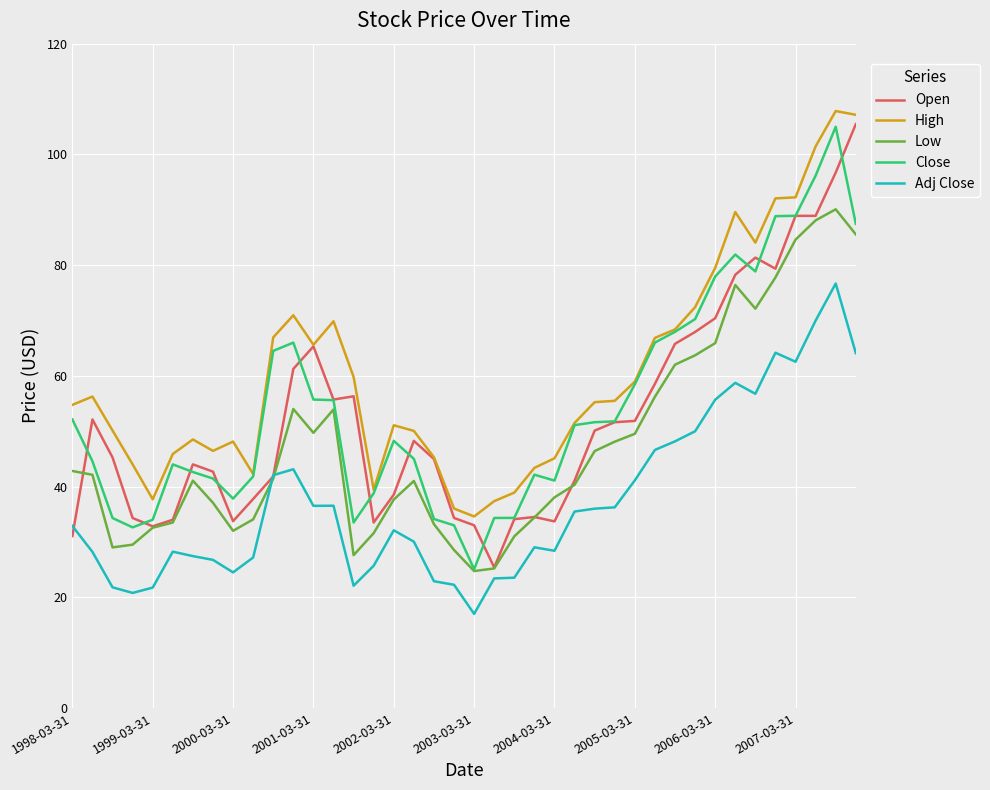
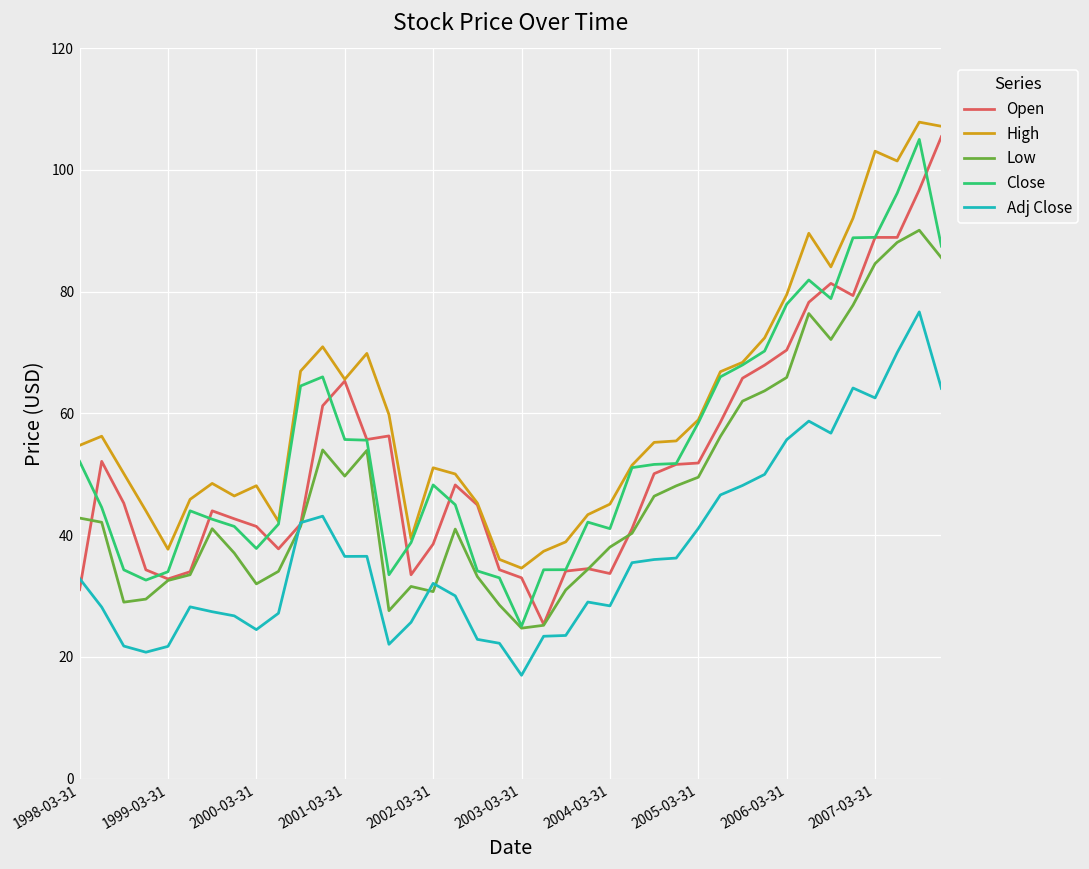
Open, 2000-03-31: 34 -> 41
Low, 2002-03-31: 38 -> 31
High, 2007-03-31: 92 -> 103
